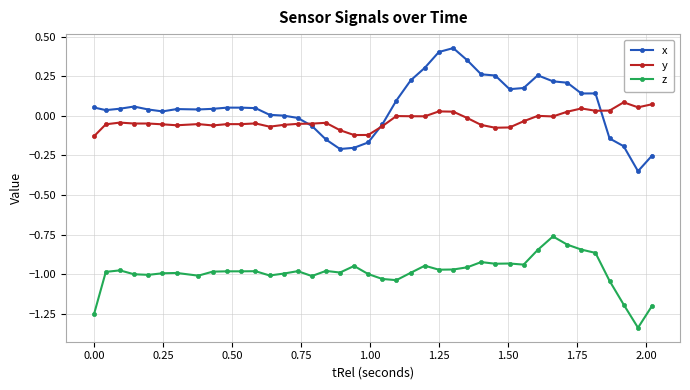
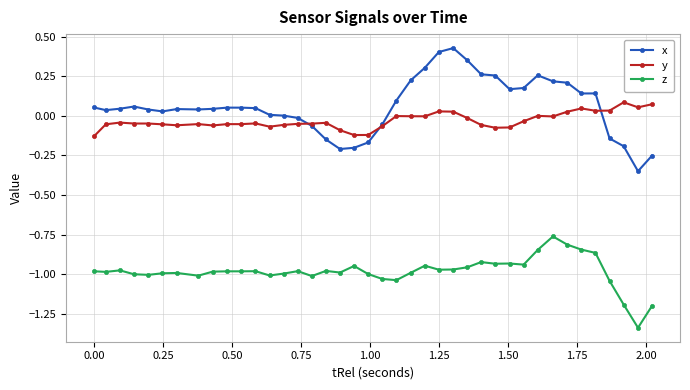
z, 0.00: -1.25 -> -0.98
